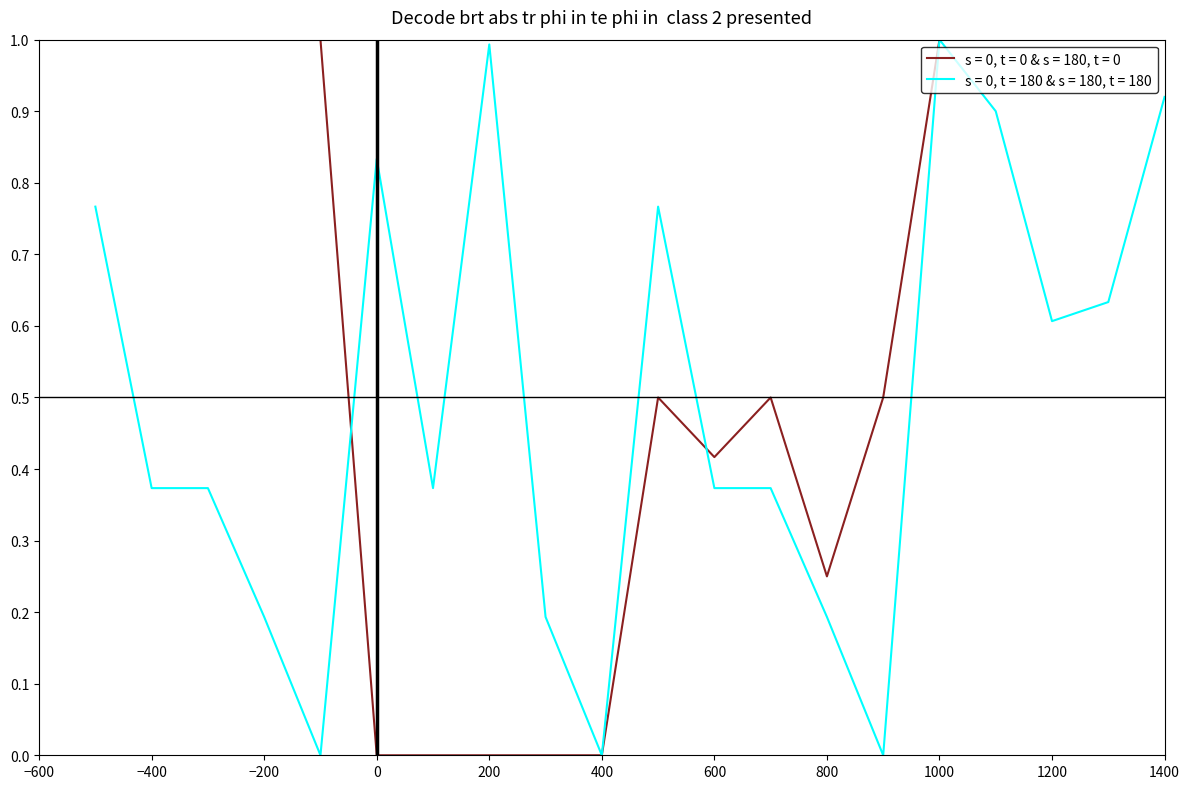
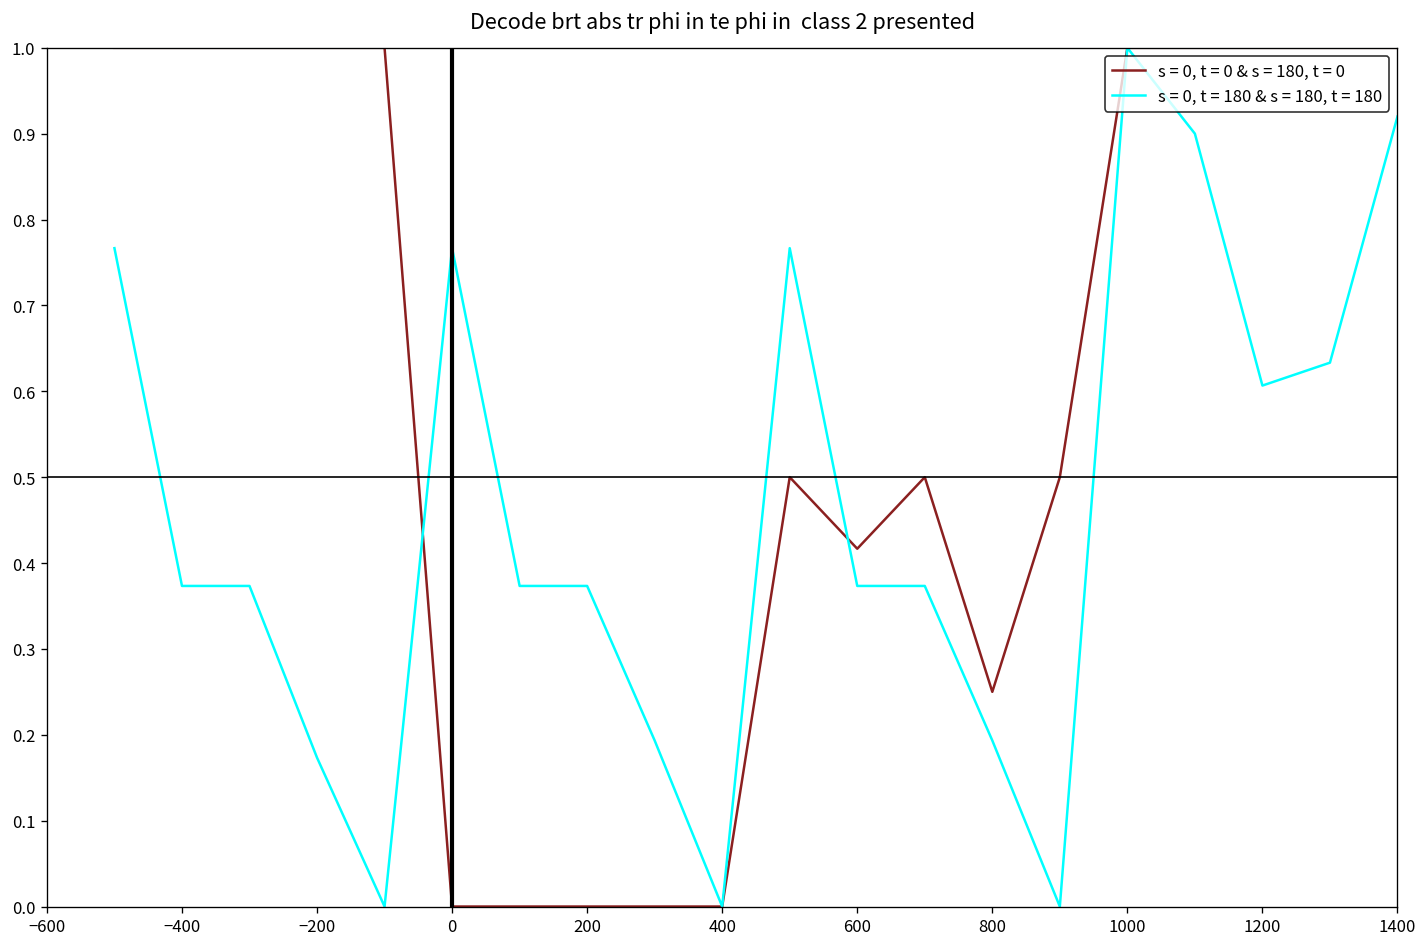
s = 0, t = 180 & s = 180, t = 180, −200: 0.19 -> 0.17
s = 0, t = 180 & s = 180, t = 180, 0: 0.83 -> 0.77
s = 0, t = 180 & s = 180, t = 180, 200: 0.99 -> 0.37
